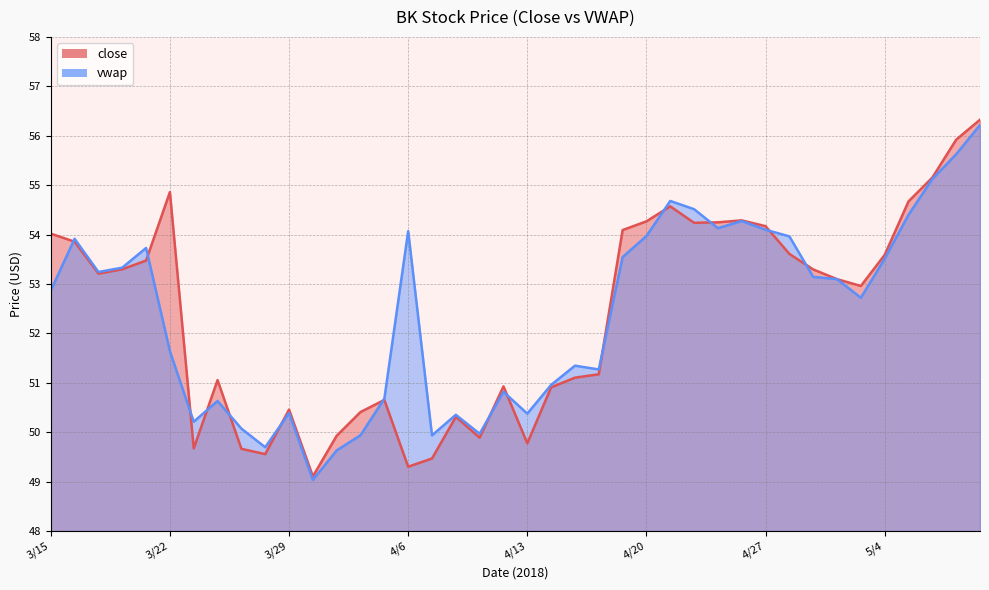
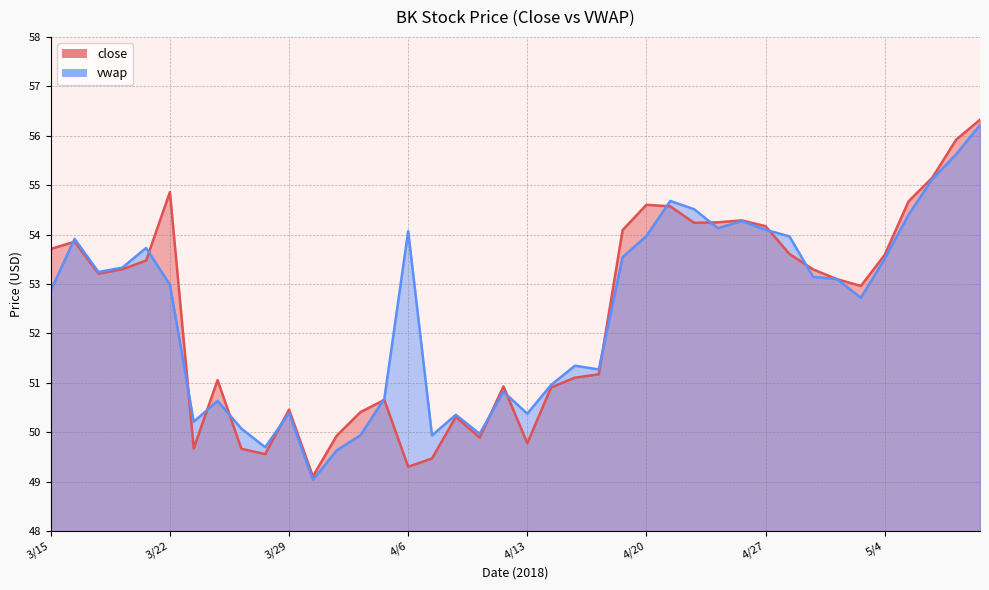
close, 3/15: 54.0 -> 53.7
vwap, 3/22: 51.6 -> 53.0
close, 4/20: 54.3 -> 54.6
